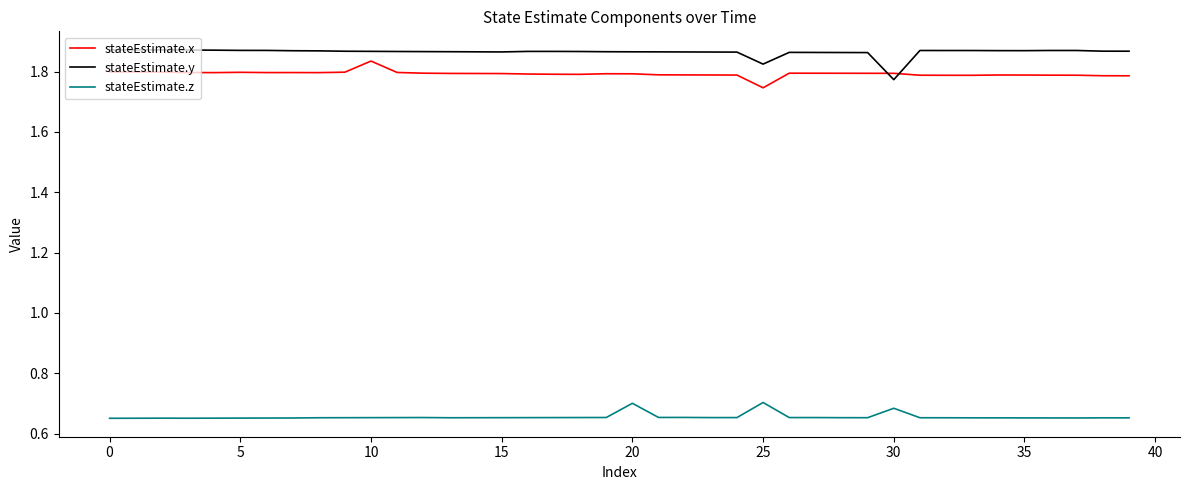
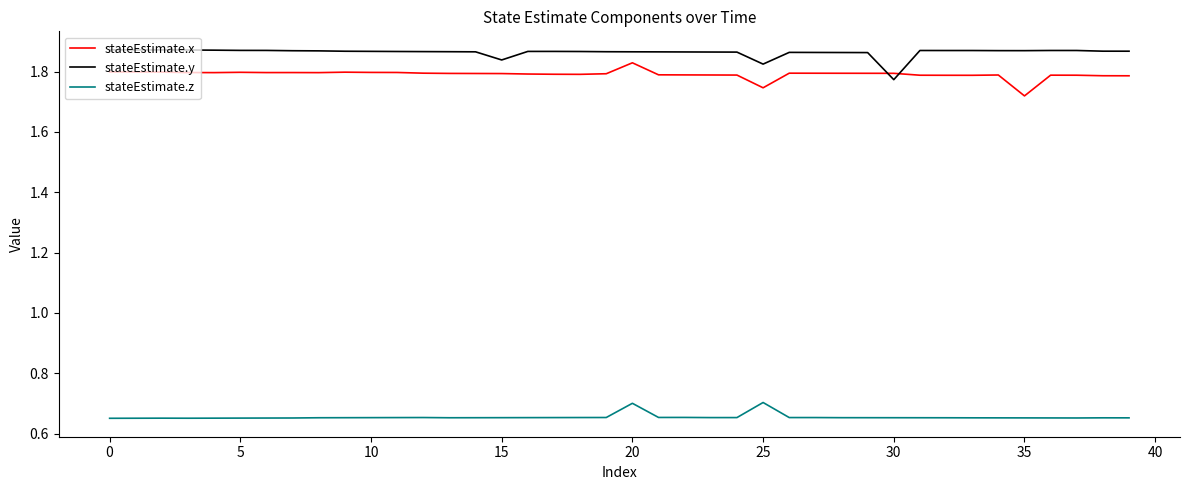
stateEstimate.x, 10: 1.83 -> 1.80
stateEstimate.y, 15: 1.87 -> 1.84
stateEstimate.x, 20: 1.79 -> 1.83
stateEstimate.z, 30: 0.68 -> 0.65
stateEstimate.x, 35: 1.79 -> 1.72
